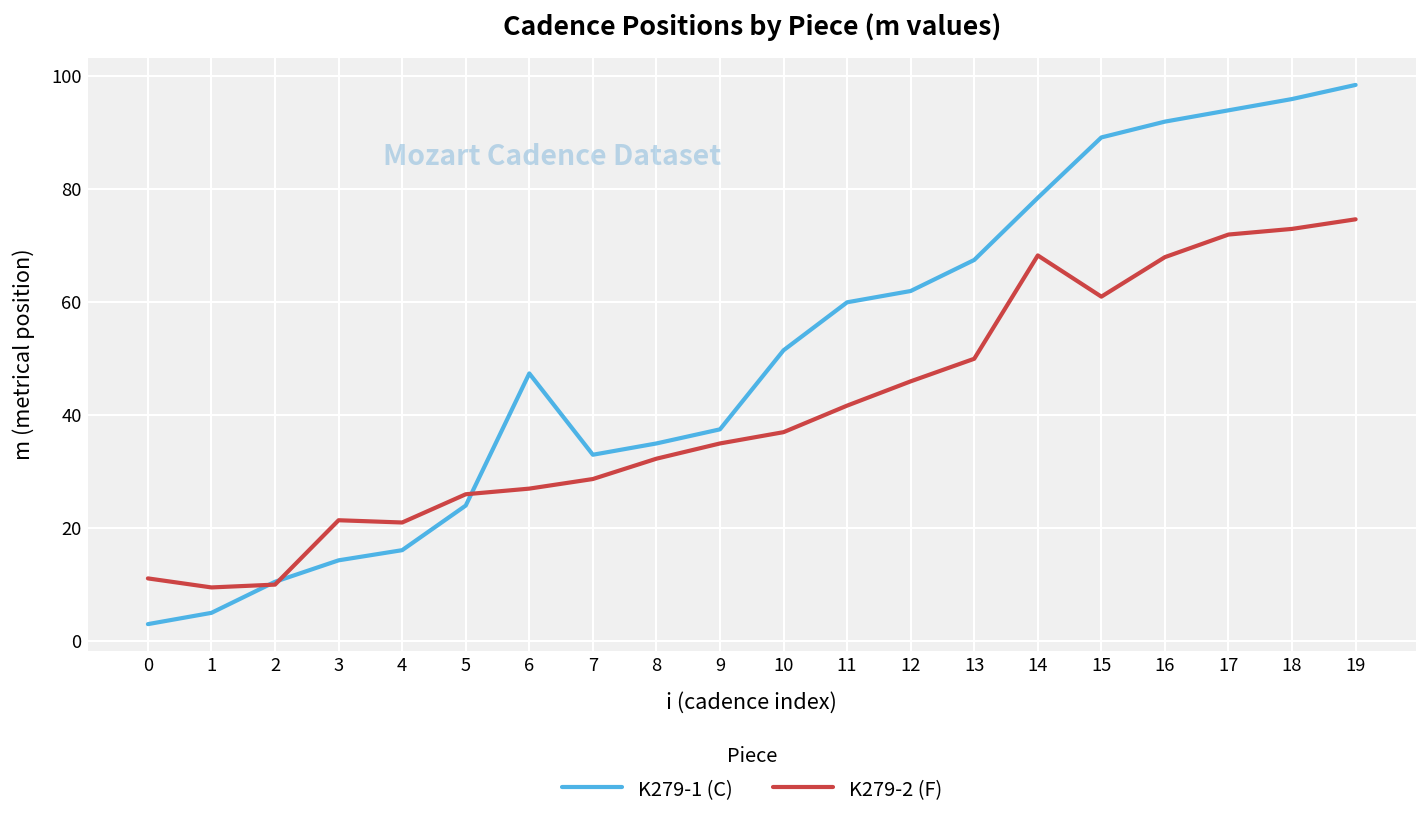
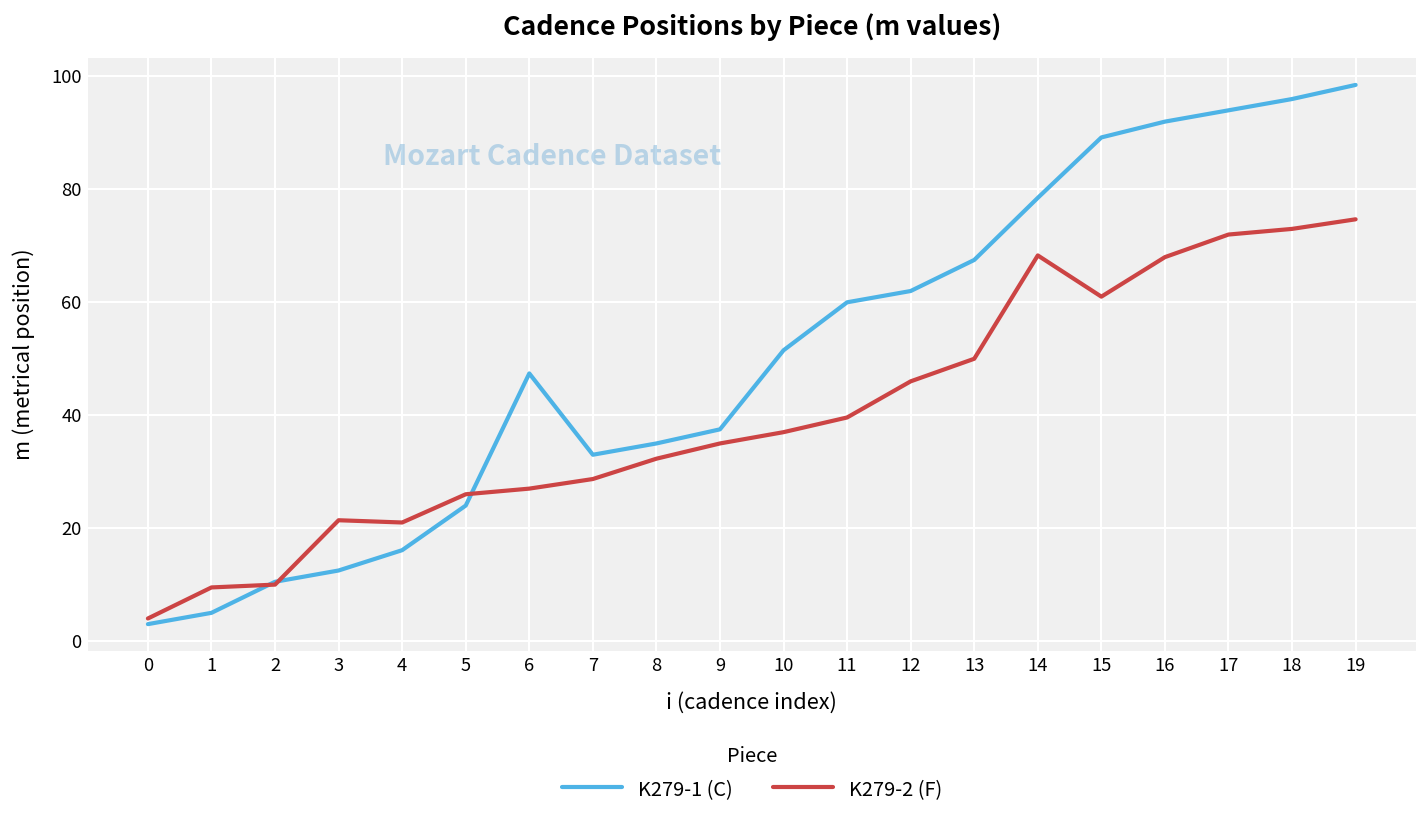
K279-2 (F), 0: 11 -> 4
K279-1 (C), 3: 14 -> 13
K279-2 (F), 11: 42 -> 40
